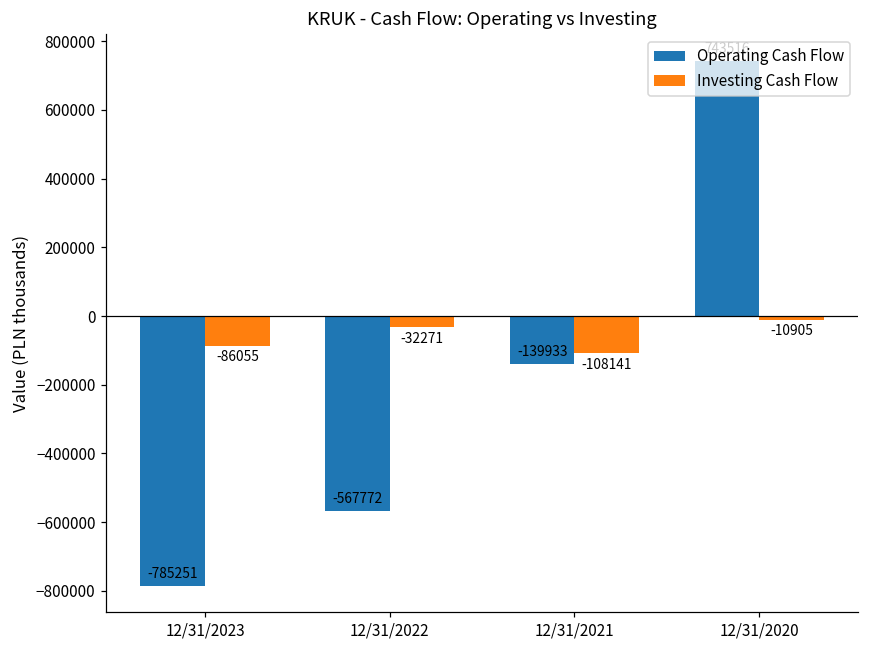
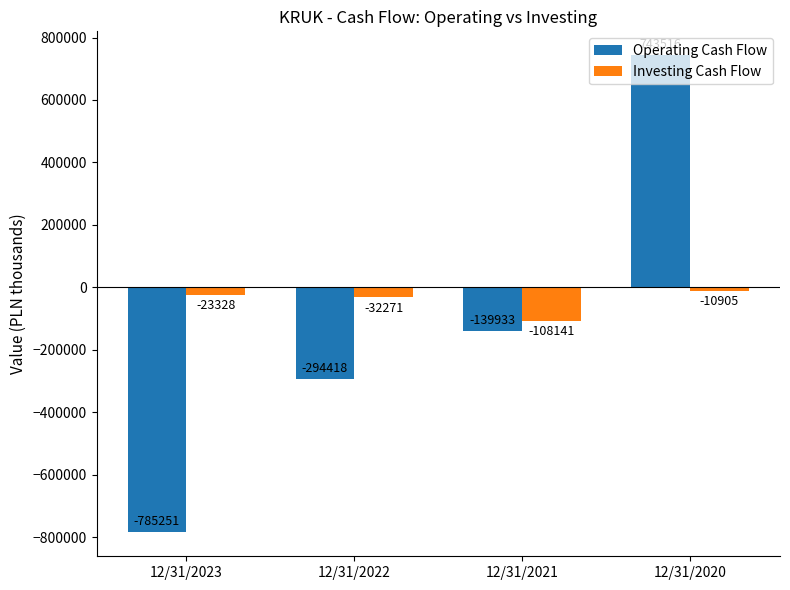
Investing Cash Flow, 12/31/2023: -86055 -> -23328
Operating Cash Flow, 12/31/2022: -567772 -> -294418
